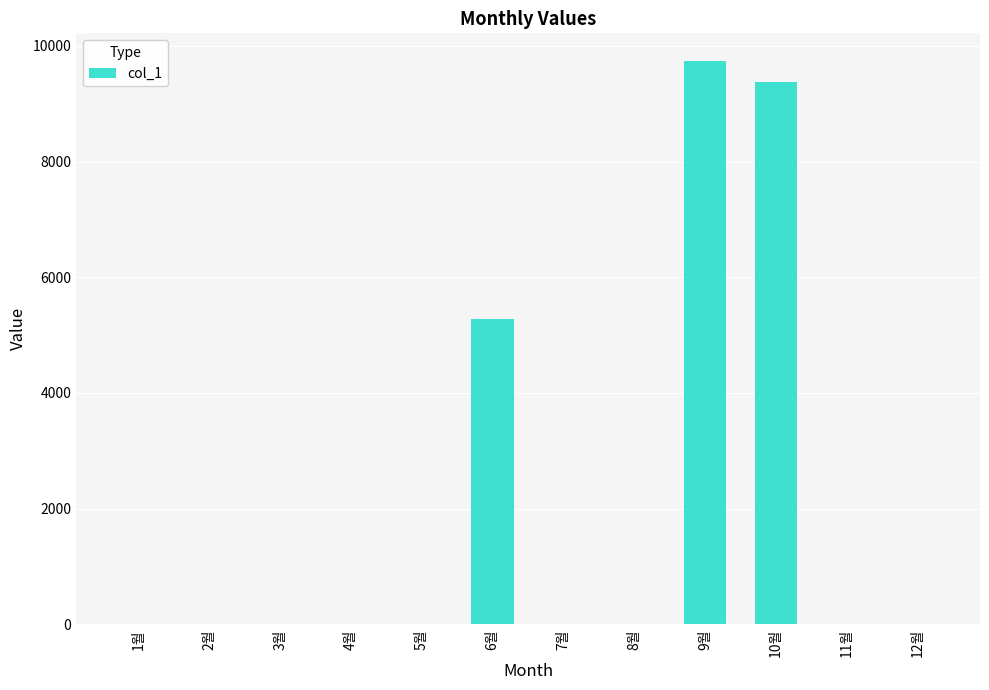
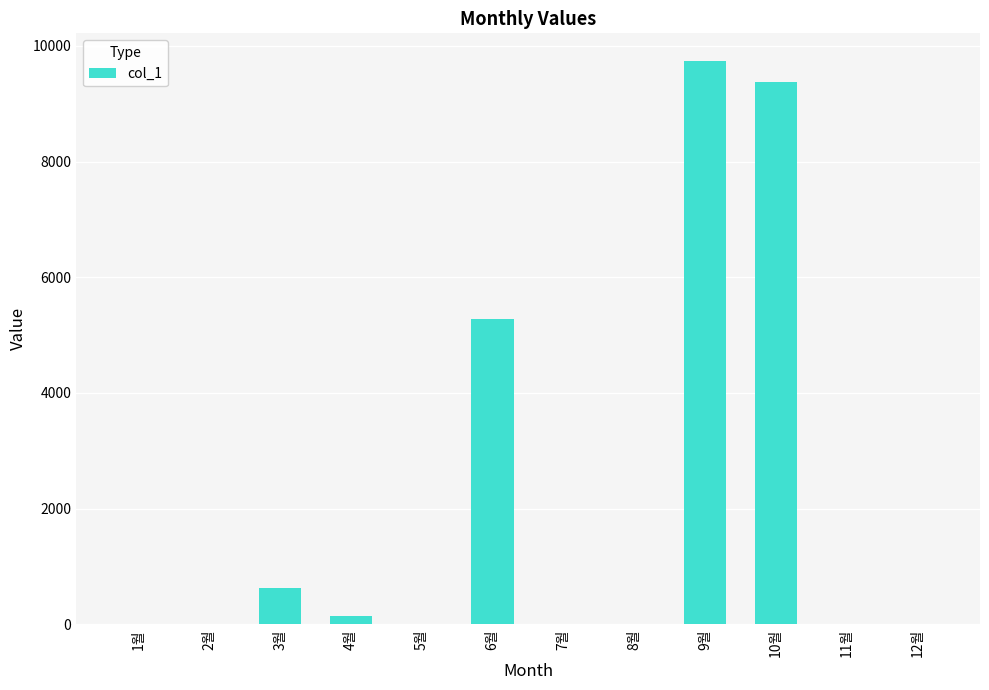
3월: 0 -> 600
4월: 0 -> 100
